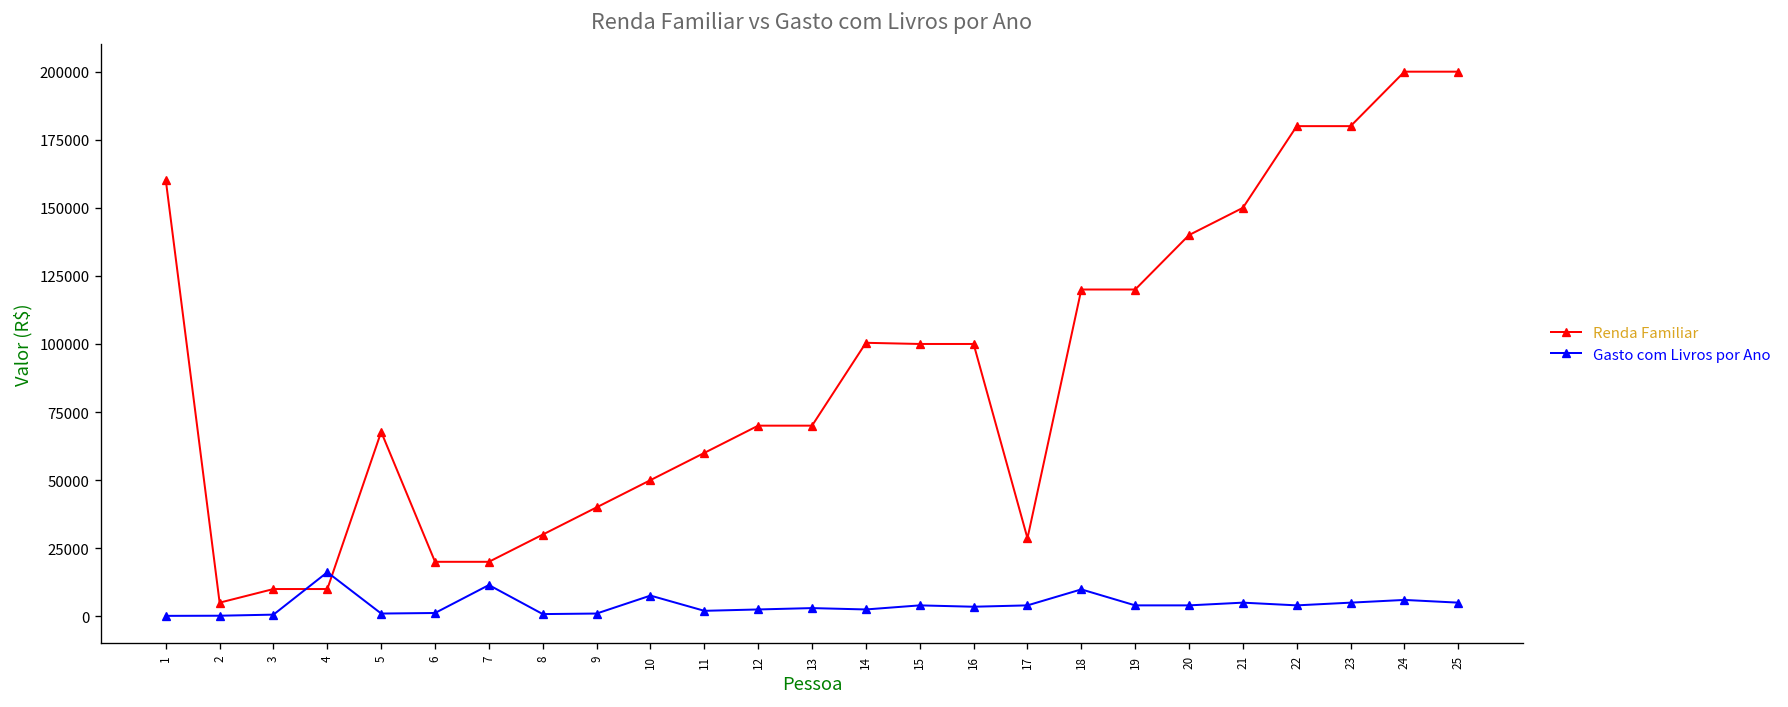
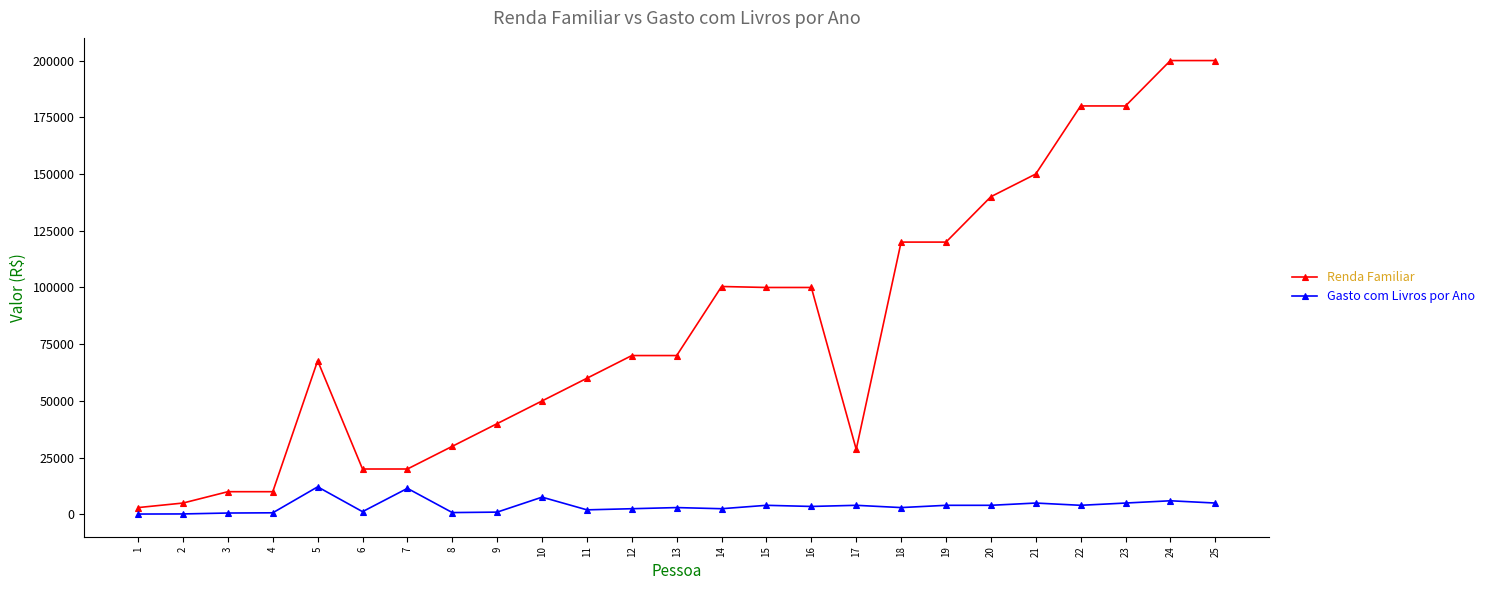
Renda Familiar, 1: 160000 -> 3000
Gasto com Livros por Ano, 4: 16000 -> 1000
Gasto com Livros por Ano, 5: 1000 -> 12000
Gasto com Livros por Ano, 18: 10000 -> 3000
